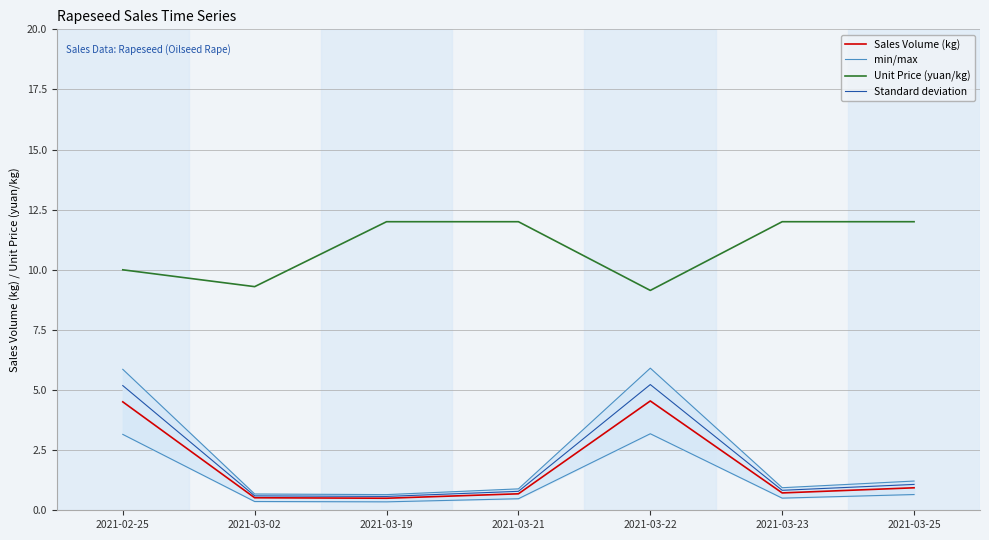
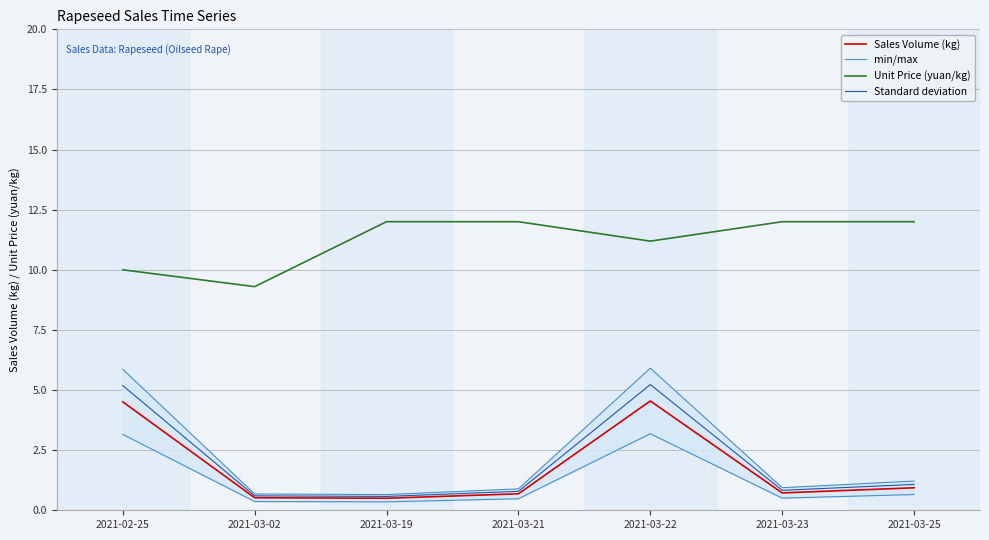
Unit Price (yuan/kg), 2021-03-22: 9.1 -> 11.2
